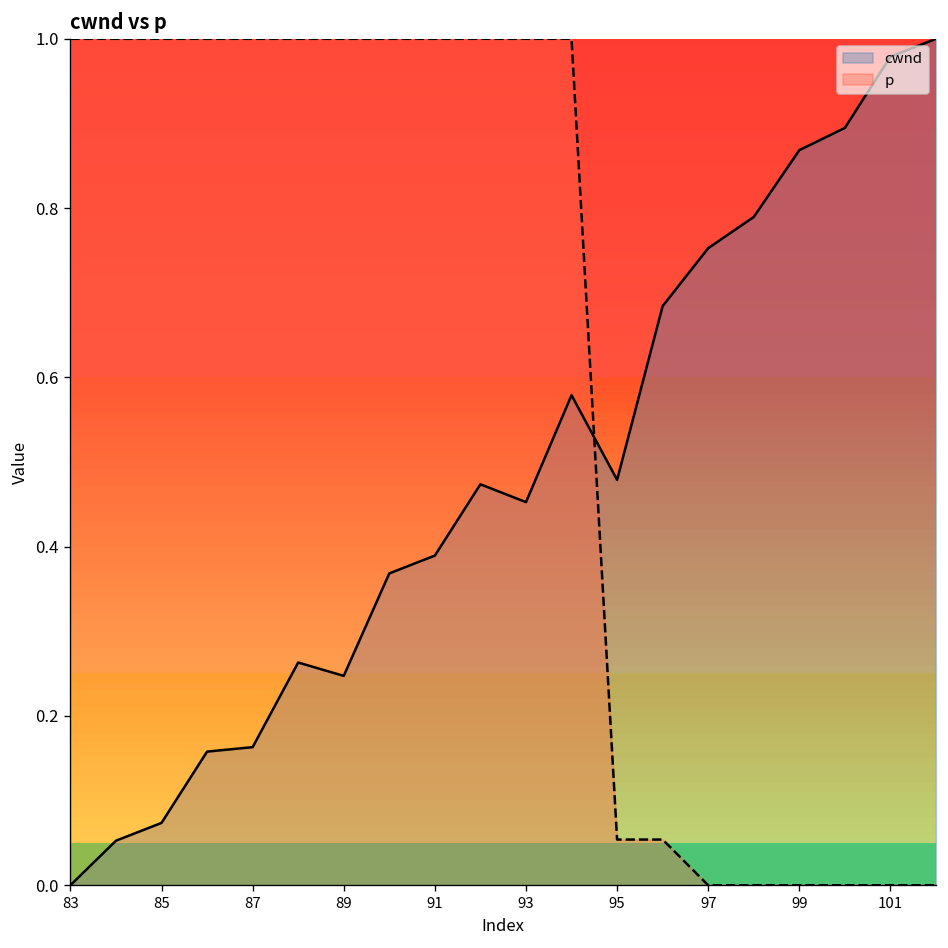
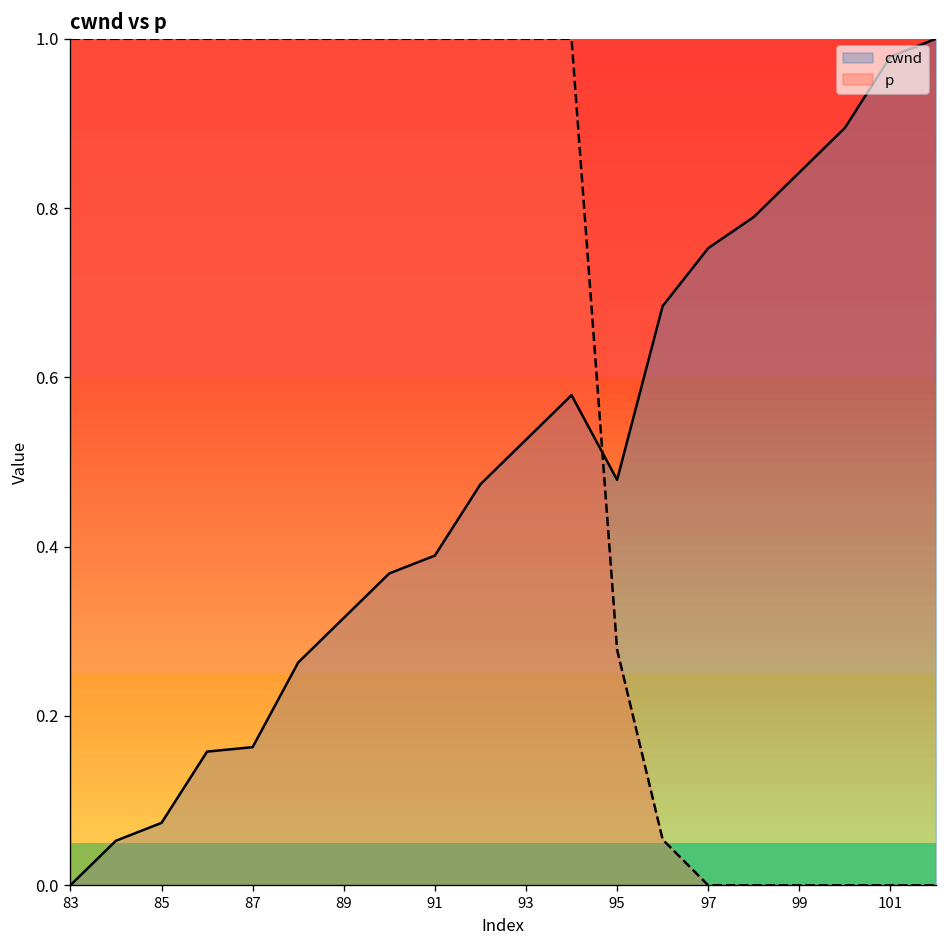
cwnd, 89: 0.25 -> 0.32
cwnd, 93: 0.45 -> 0.53
p, 95: 0.05 -> 0.28
cwnd, 99: 0.87 -> 0.84
